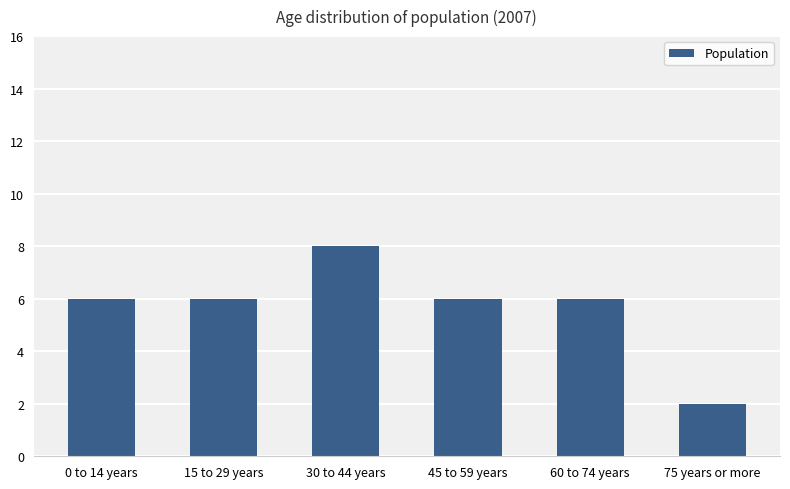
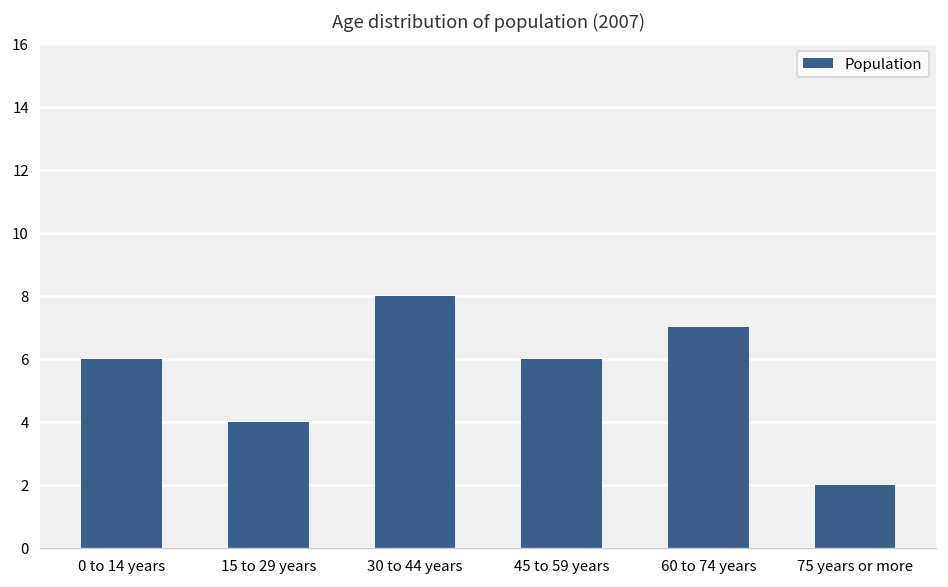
15 to 29 years: 6 -> 4
60 to 74 years: 6 -> 7
